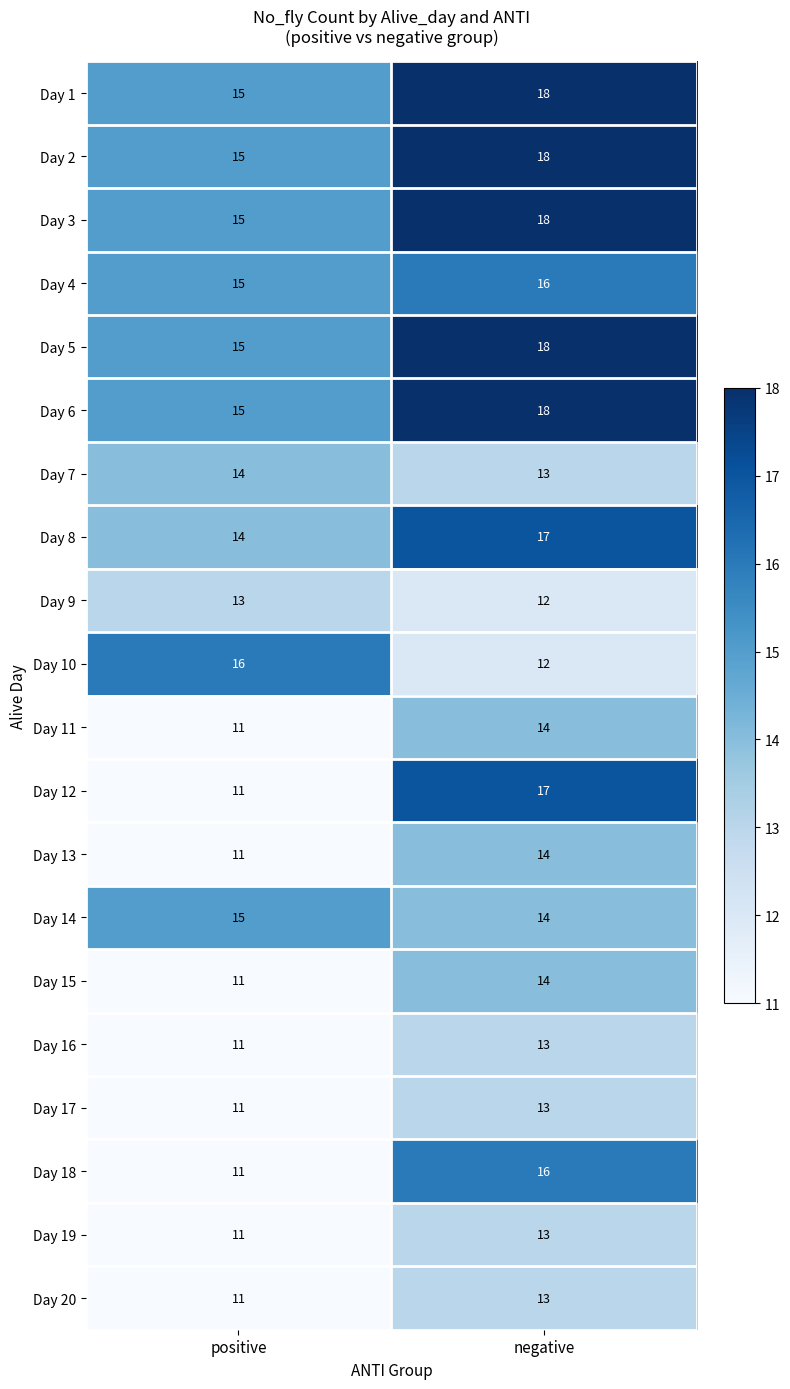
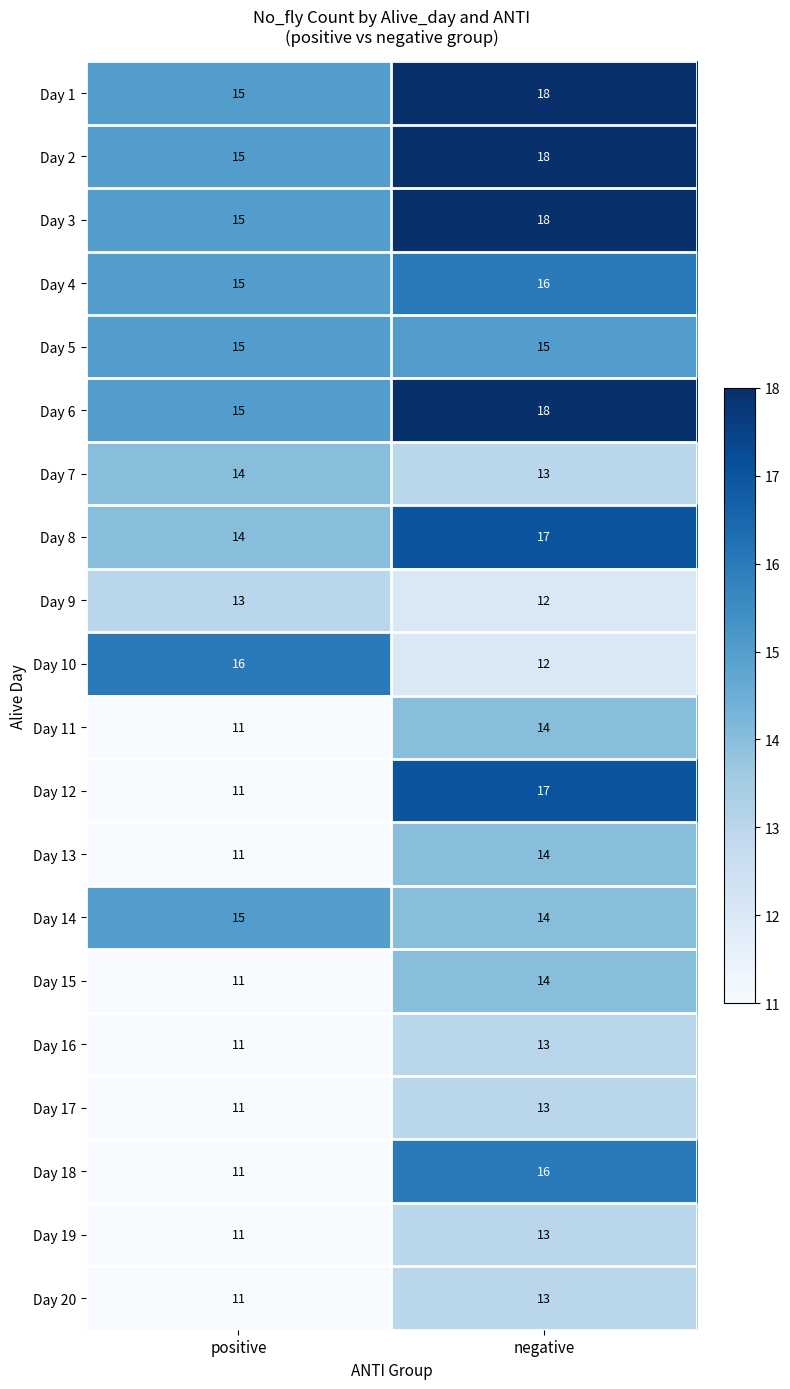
Day 5, negative: 18 -> 15
